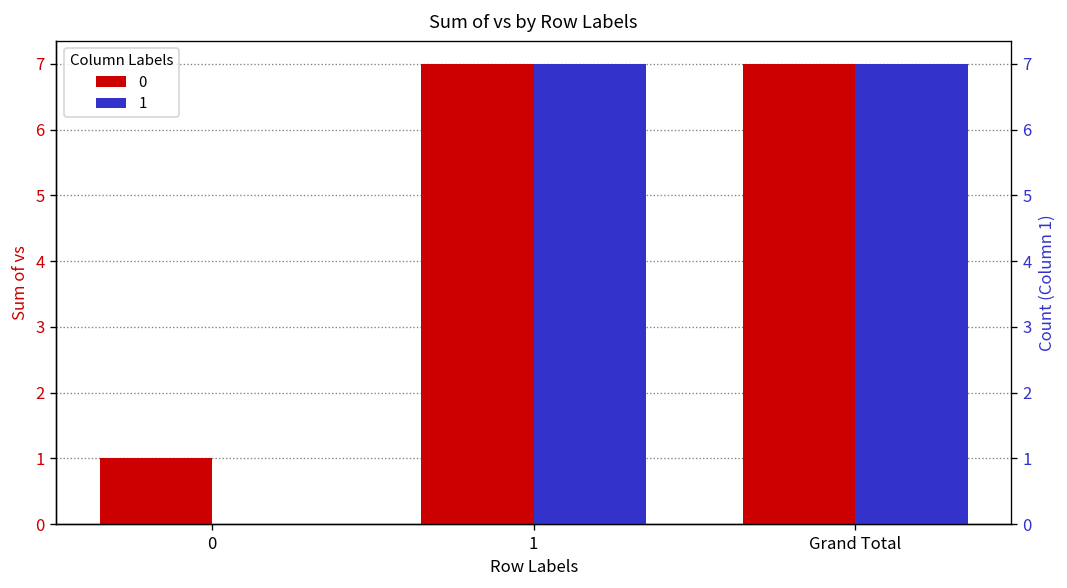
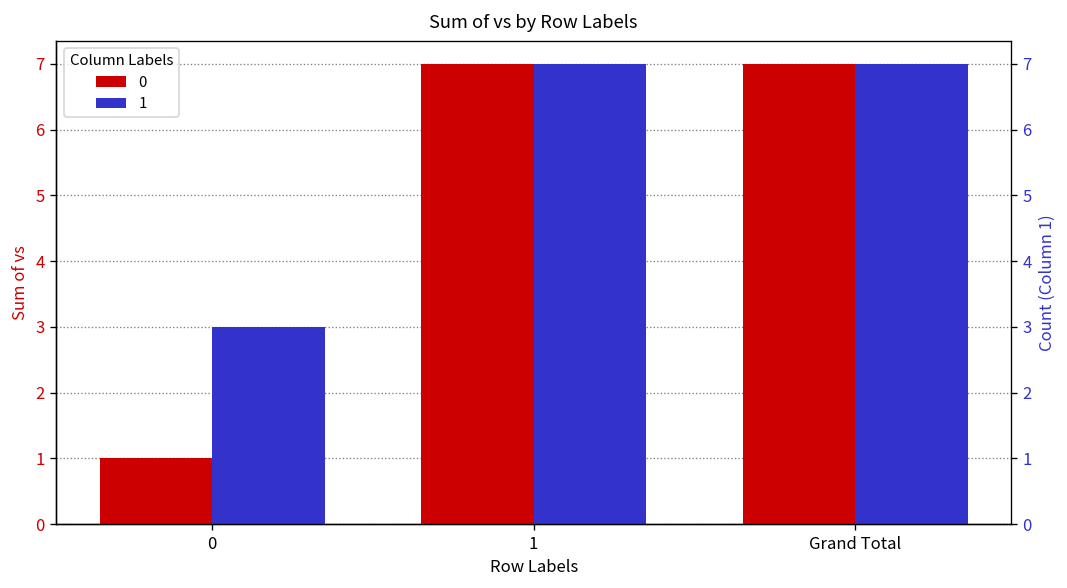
1, 0: 0 -> 3
